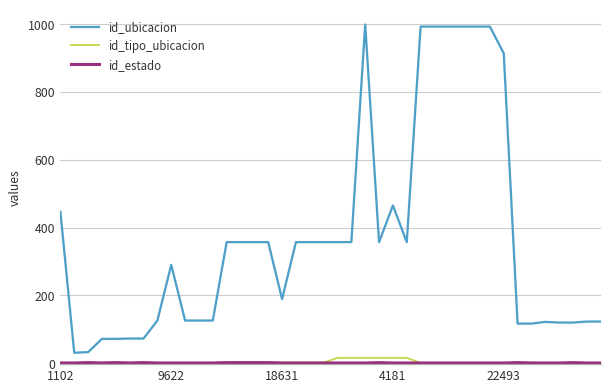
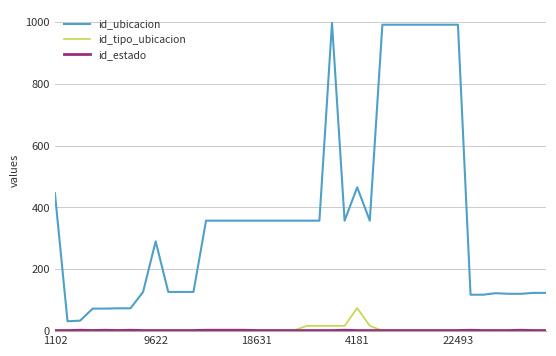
id_ubicacion, 18631: 190 -> 360
id_tipo_ubicacion, 4181: 20 -> 70
id_ubicacion, 22493: 910 -> 990
